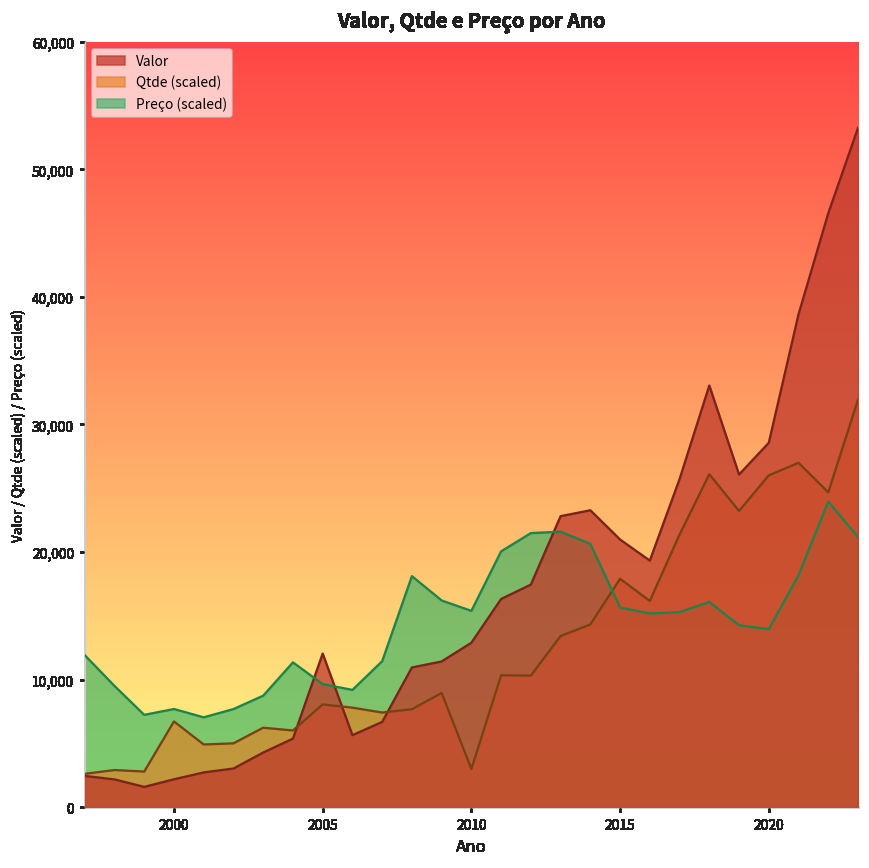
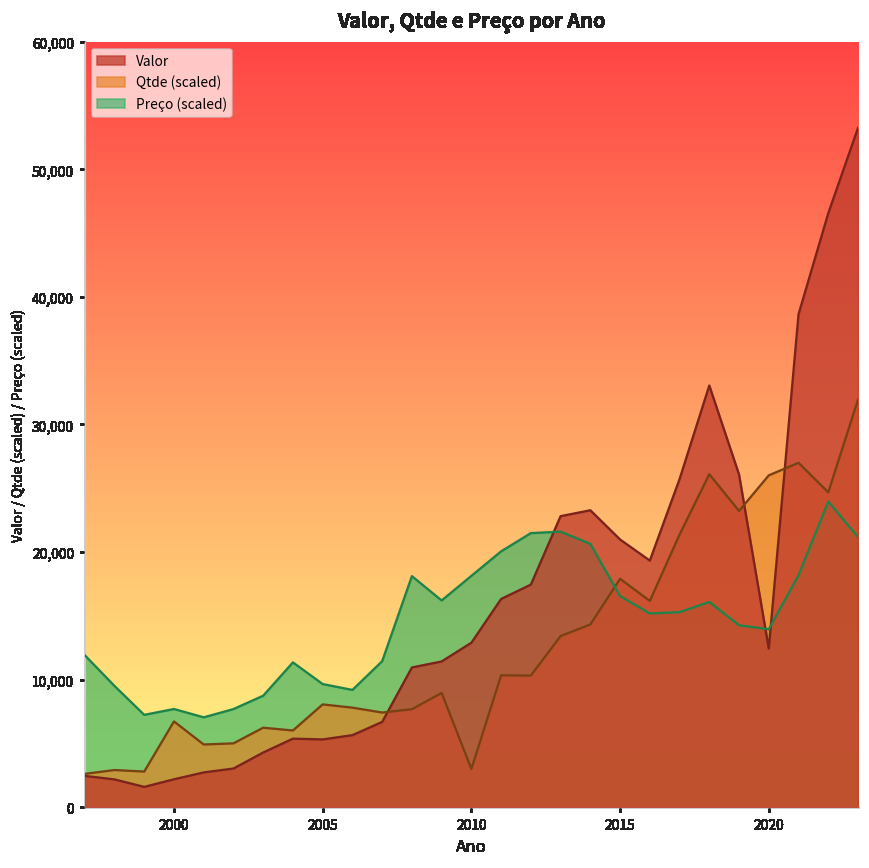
Valor, 2005: 12,000 -> 5,300
Preço (scaled), 2010: 15,400 -> 18,100
Preço (scaled), 2015: 15,700 -> 16,600
Valor, 2020: 28,600 -> 12,400
